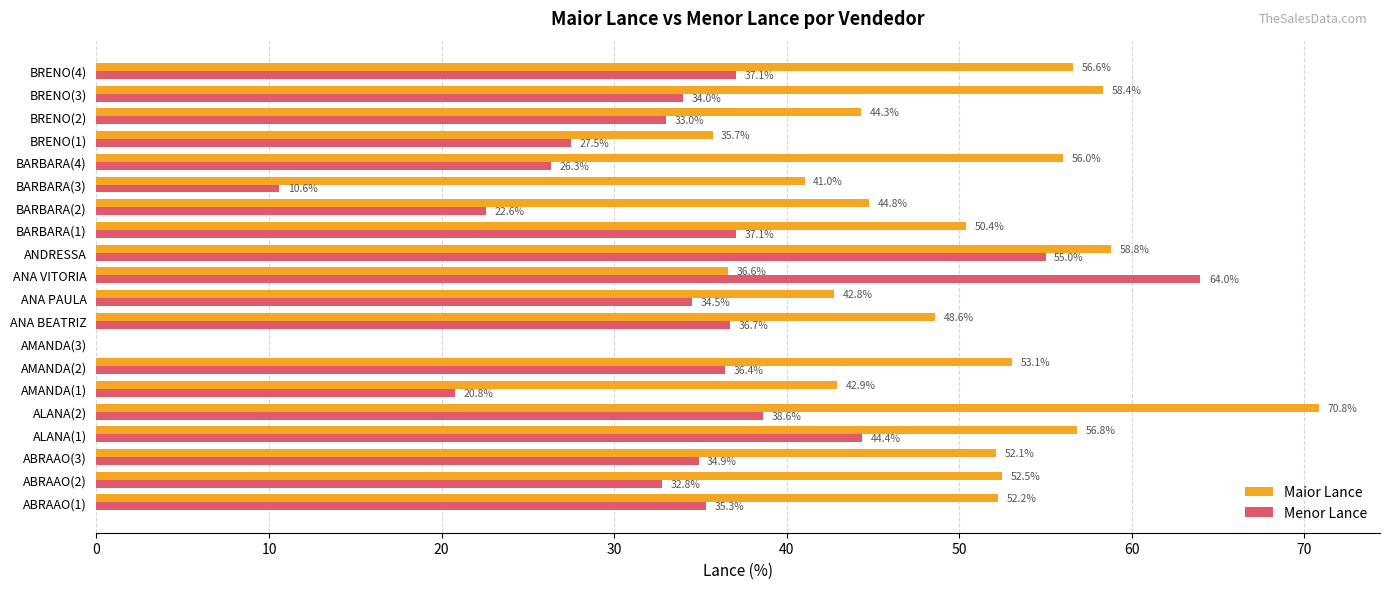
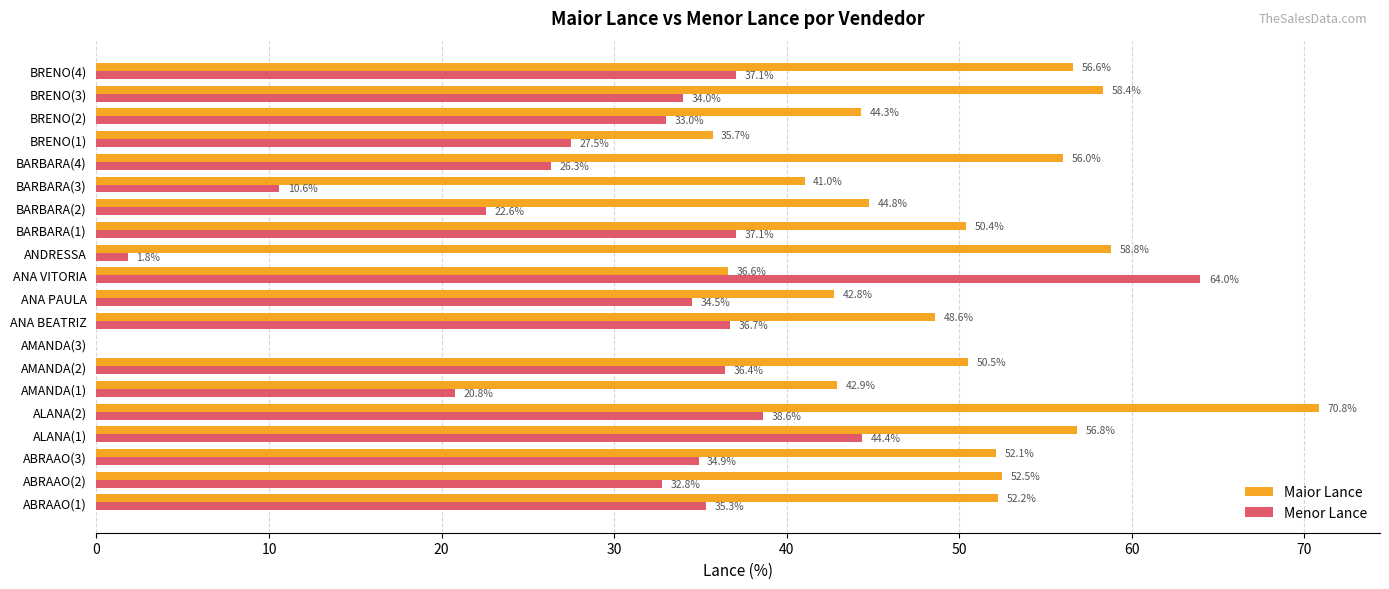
Menor Lance, ANDRESSA: 55.0% -> 1.8%
Maior Lance, AMANDA(2): 53.1% -> 50.5%
